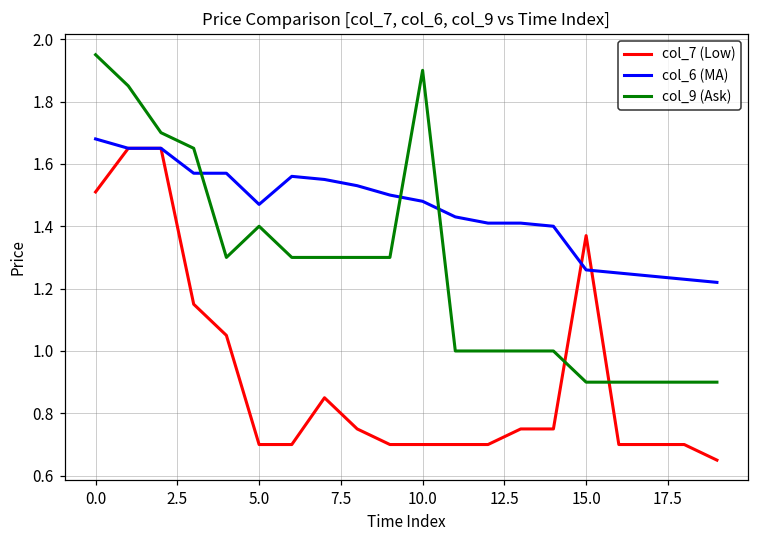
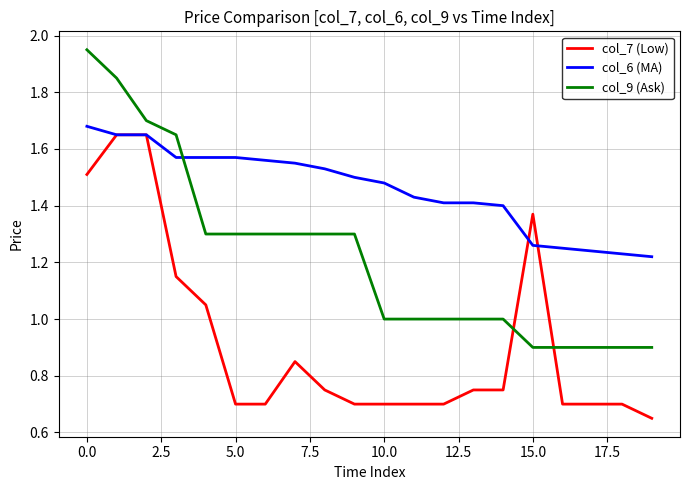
col_6 (MA), 5.0: 1.47 -> 1.57
col_9 (Ask), 5.0: 1.4 -> 1.3
col_9 (Ask), 10.0: 1.9 -> 1.0
